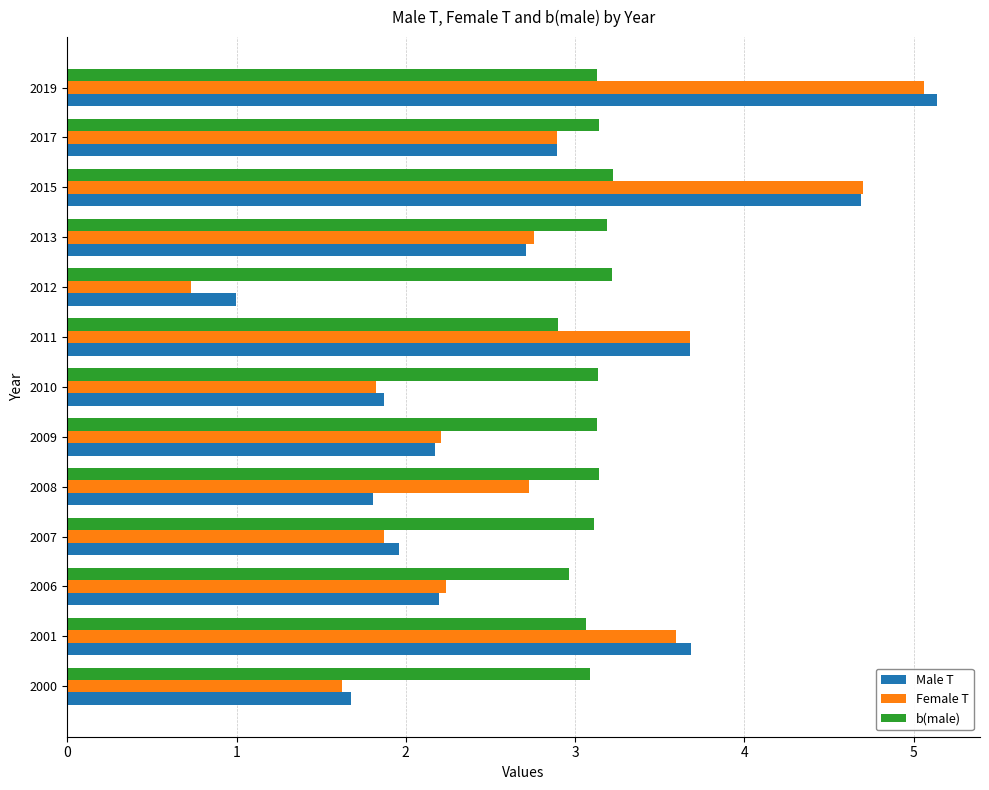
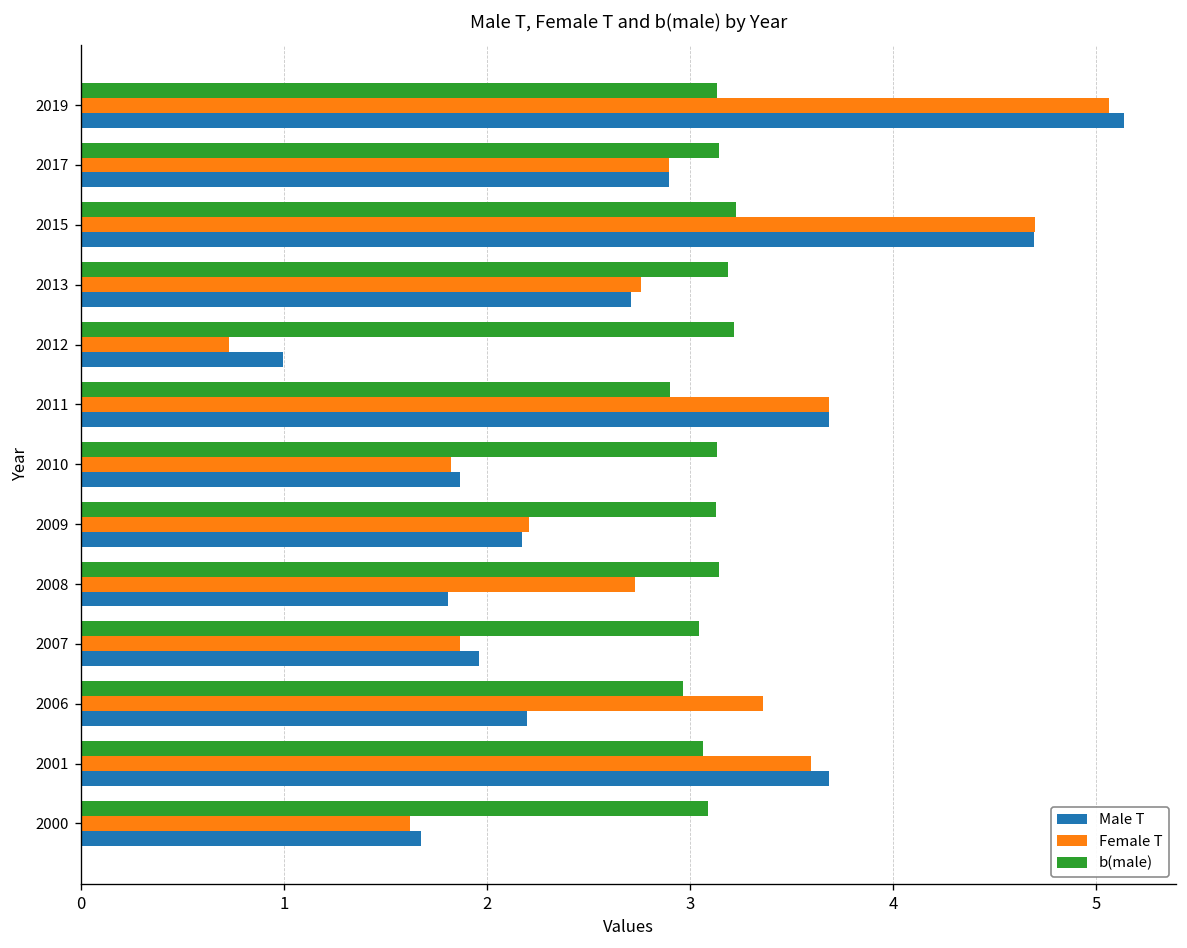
b(male), 2007: 3.11 -> 3.04
Female T, 2006: 2.23 -> 3.36
